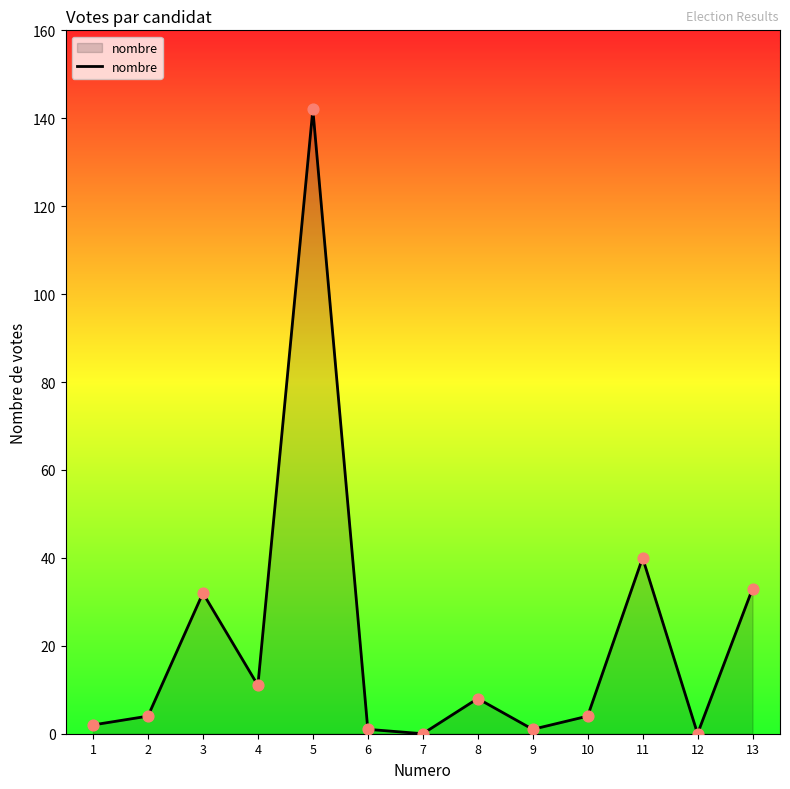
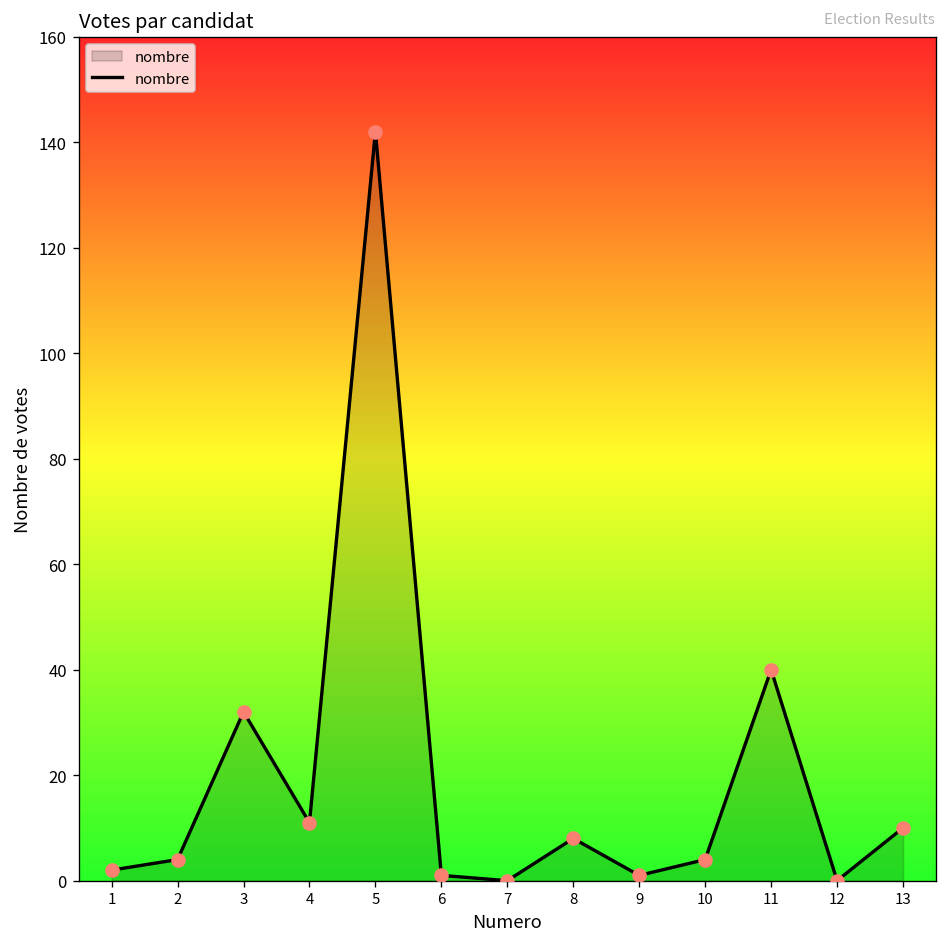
13: 33 -> 10
